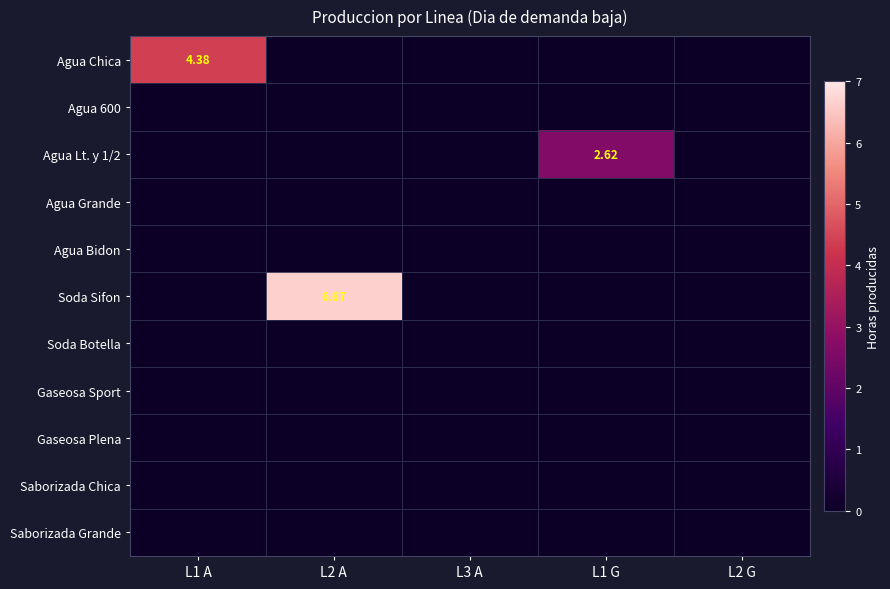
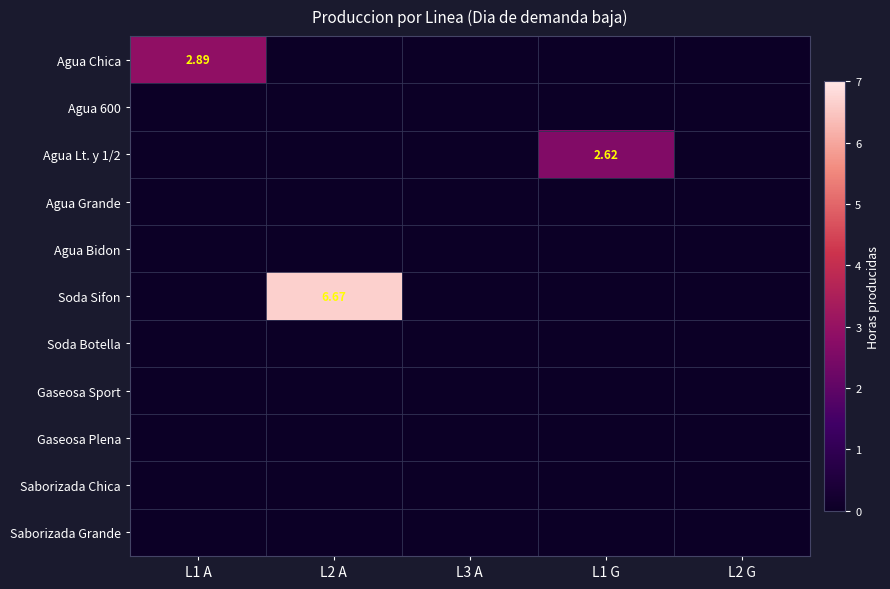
Agua Chica, L1 A: 4.38 -> 2.89
